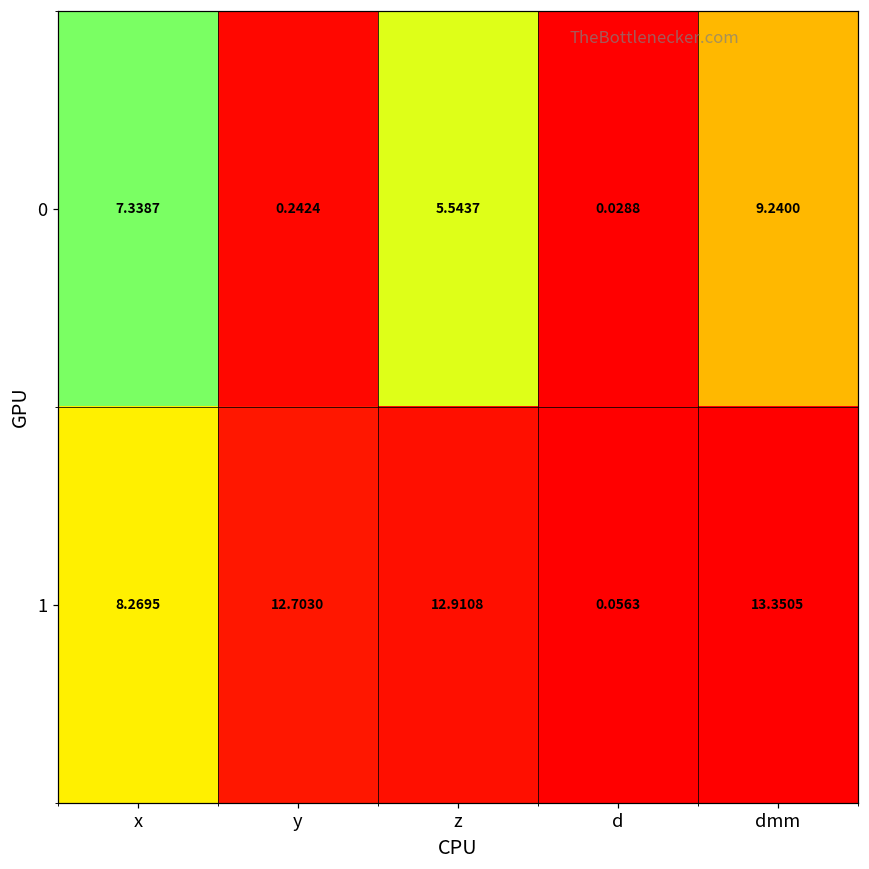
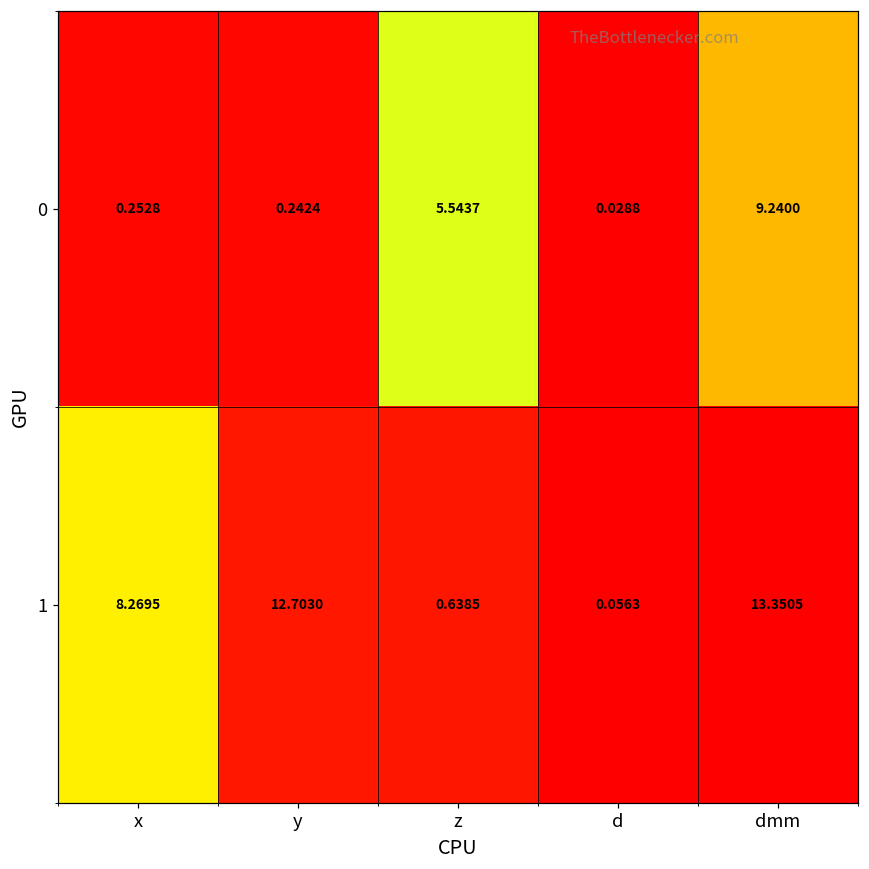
0, x: 7.3387 -> 0.2528
1, z: 12.9108 -> 0.6385
